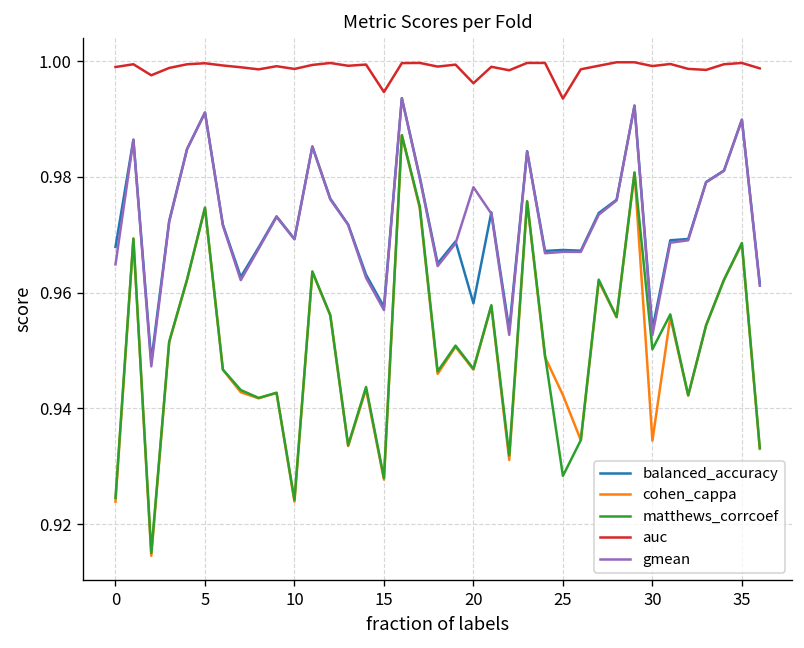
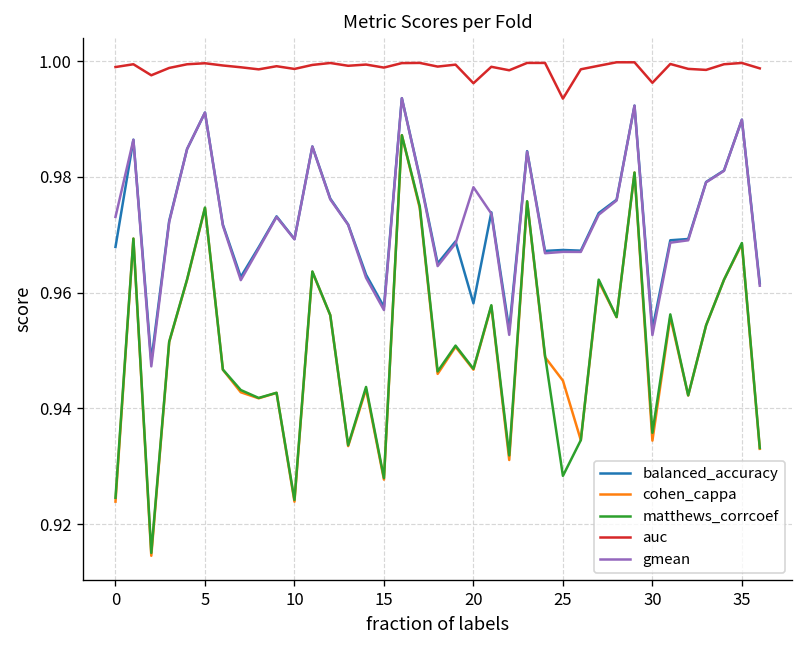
gmean, 0: 0.965 -> 0.973
auc, 15: 0.995 -> 0.999
cohen_cappa, 25: 0.942 -> 0.945
matthews_corrcoef, 30: 0.950 -> 0.936
auc, 30: 0.999 -> 0.996
